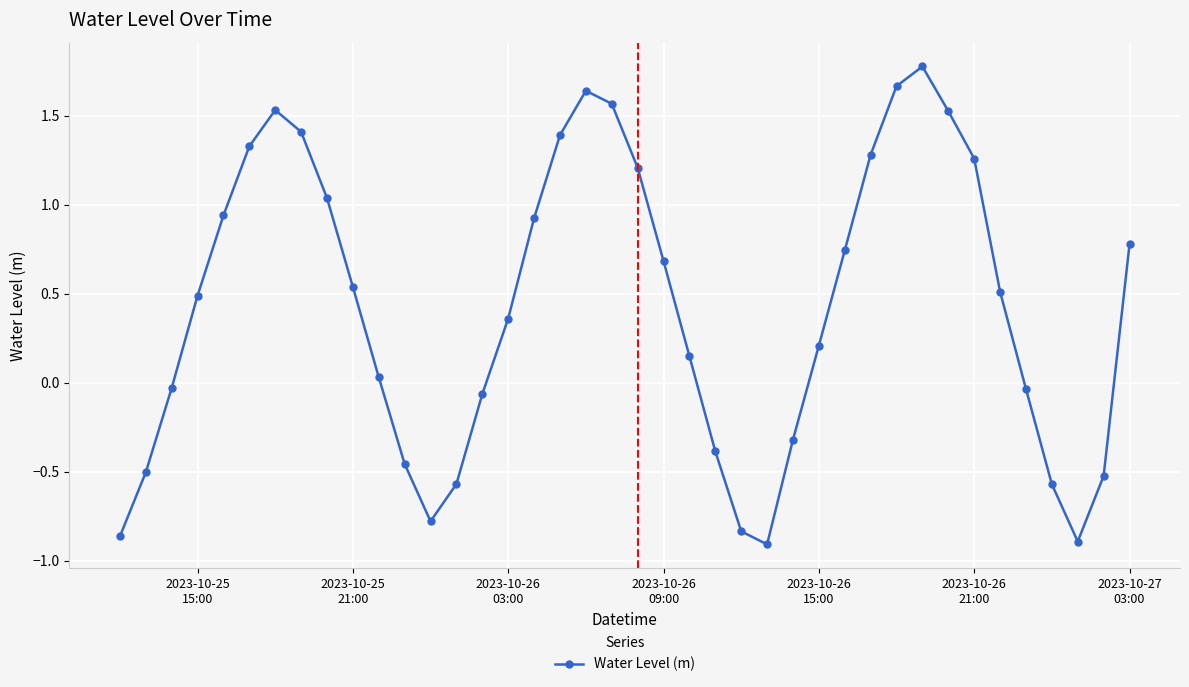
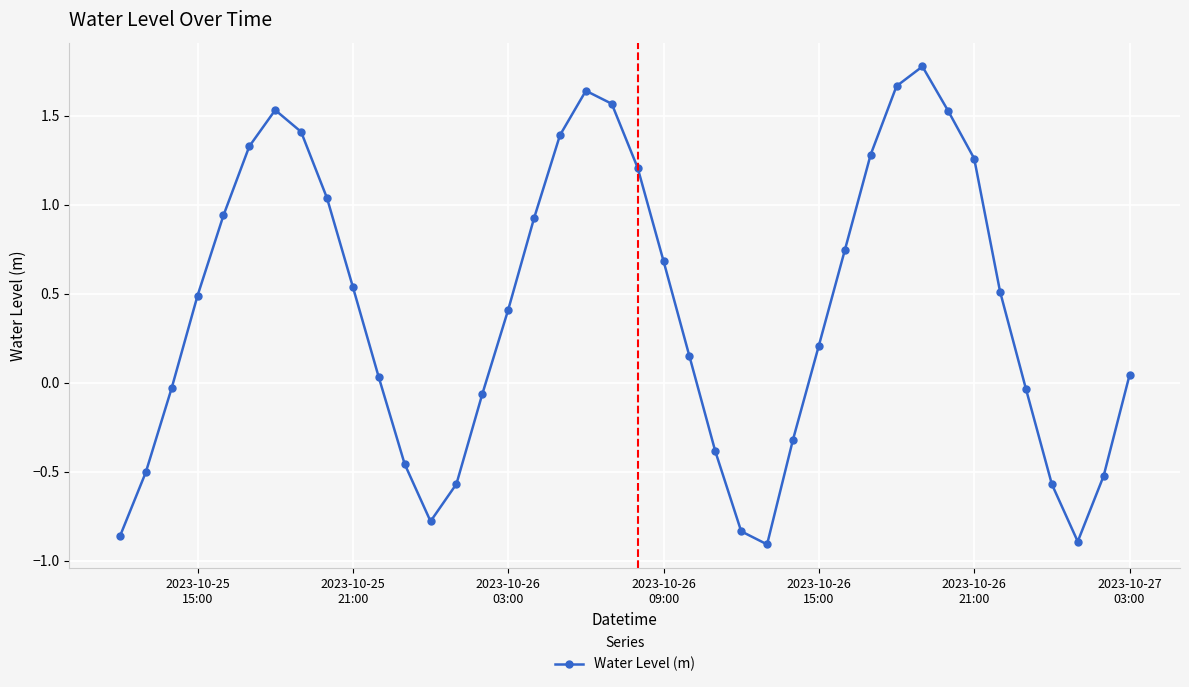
2023-10-26 03:00: 0.36 -> 0.41
2023-10-27 03:00: 0.78 -> 0.04
